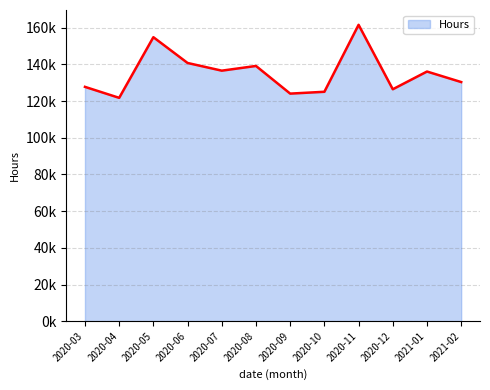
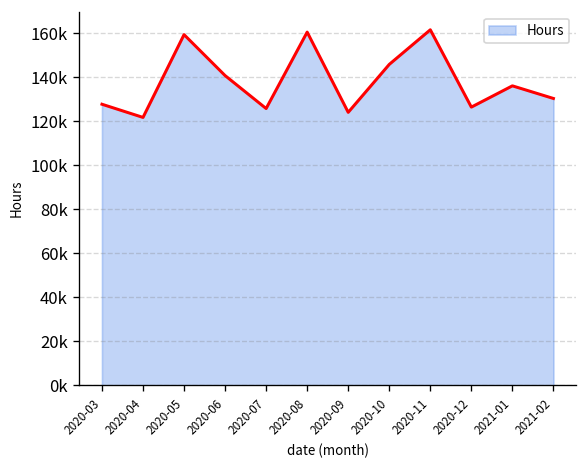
2020-05: 155000 -> 159000
2020-07: 137000 -> 126000
2020-08: 139000 -> 161000
2020-10: 125000 -> 146000
